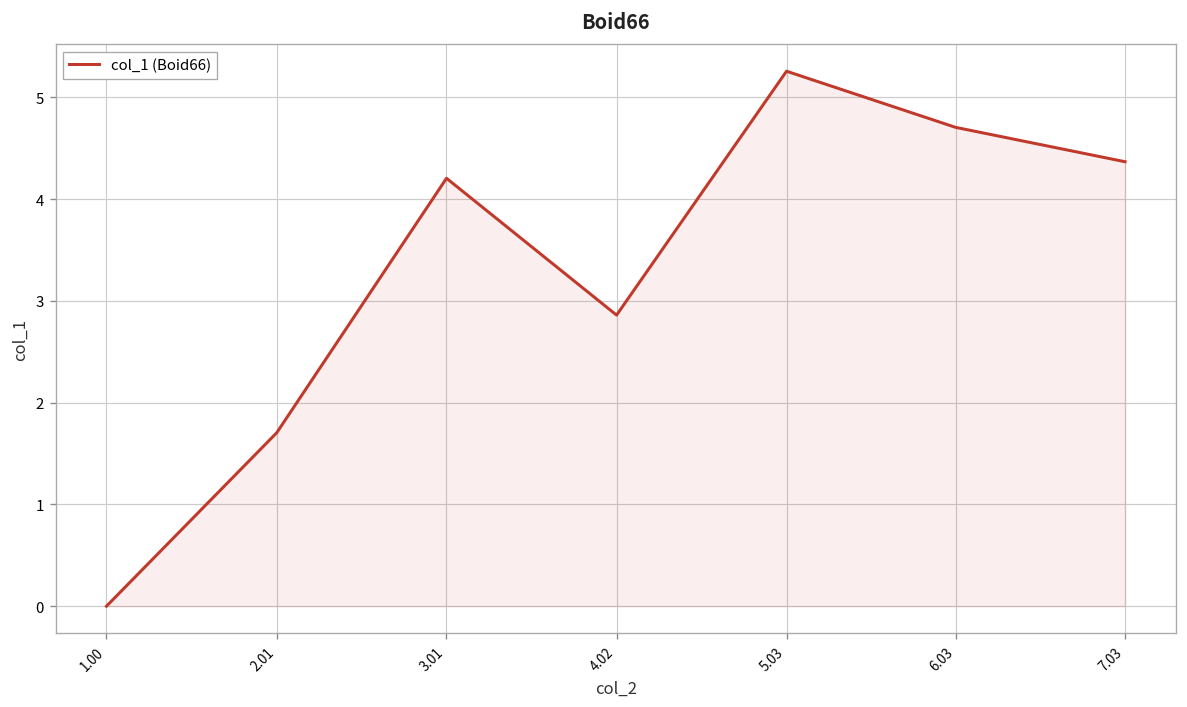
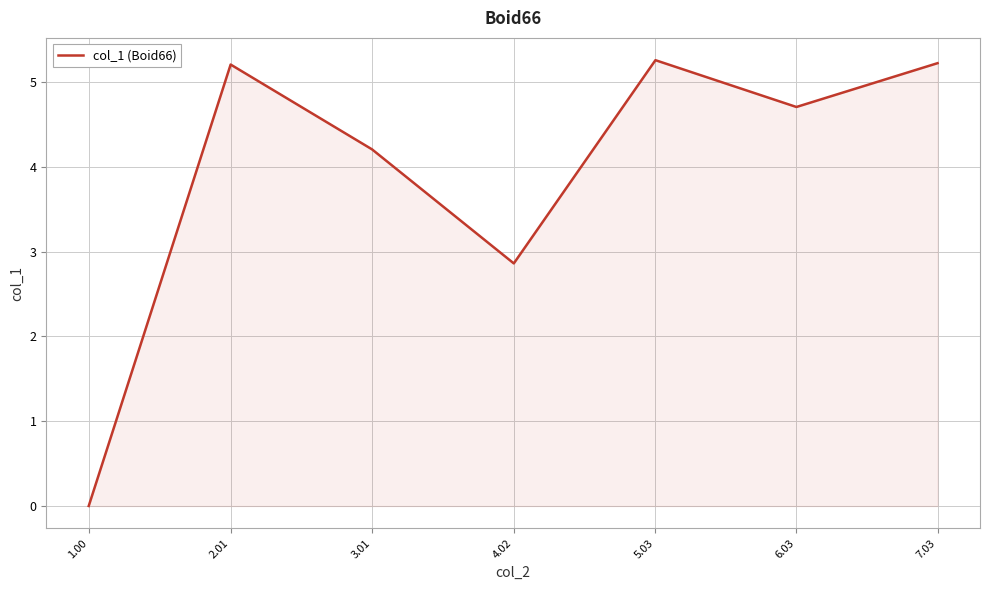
2.01: 1.7 -> 5.2
7.03: 4.4 -> 5.2
